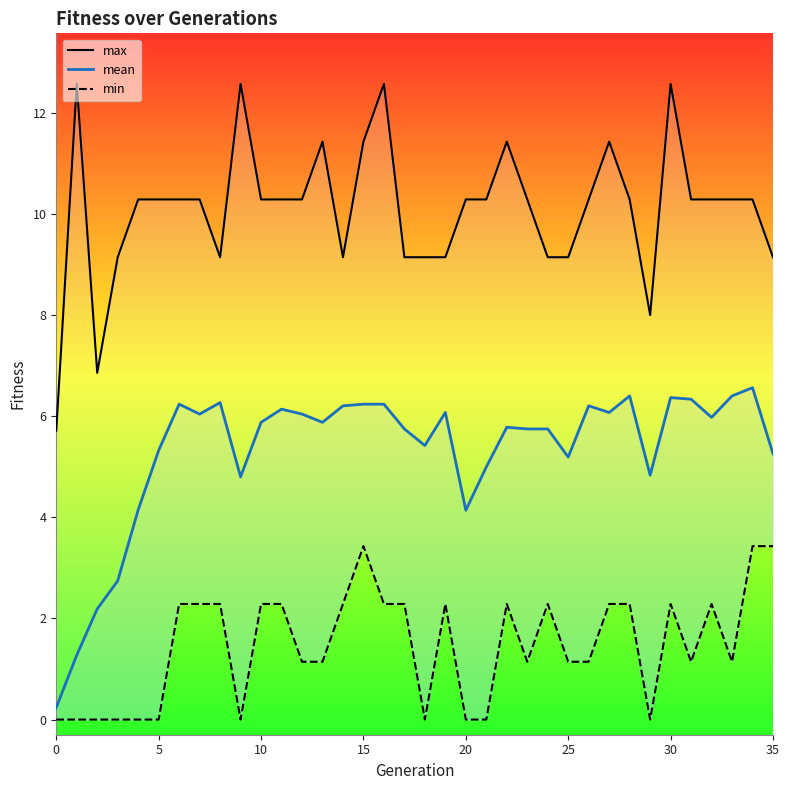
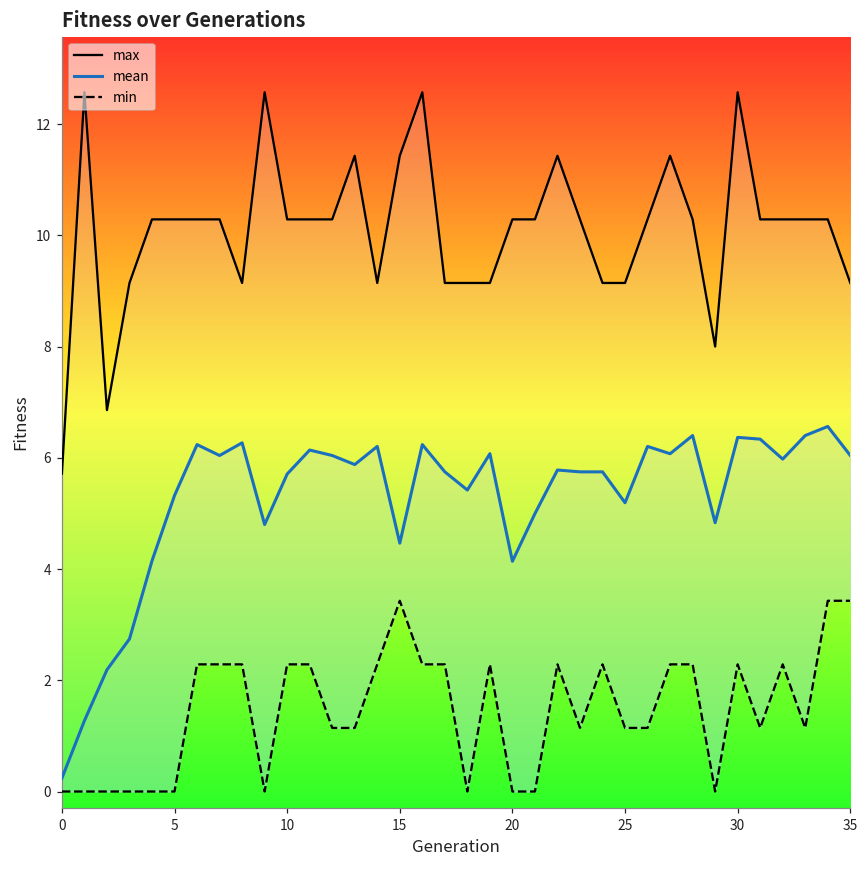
mean, 10: 5.9 -> 5.7
mean, 15: 6.2 -> 4.5
mean, 35: 5.3 -> 6.0
